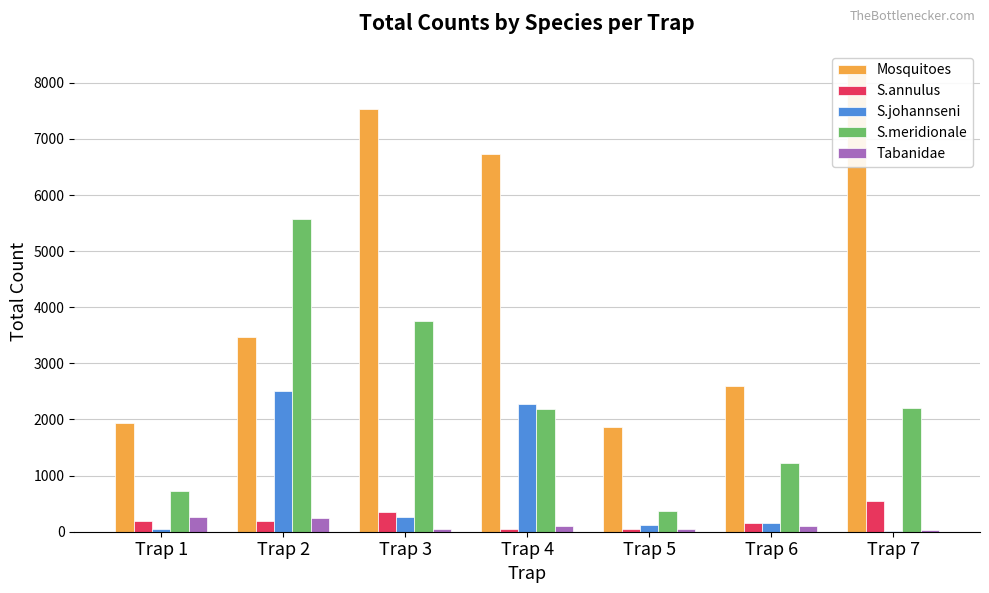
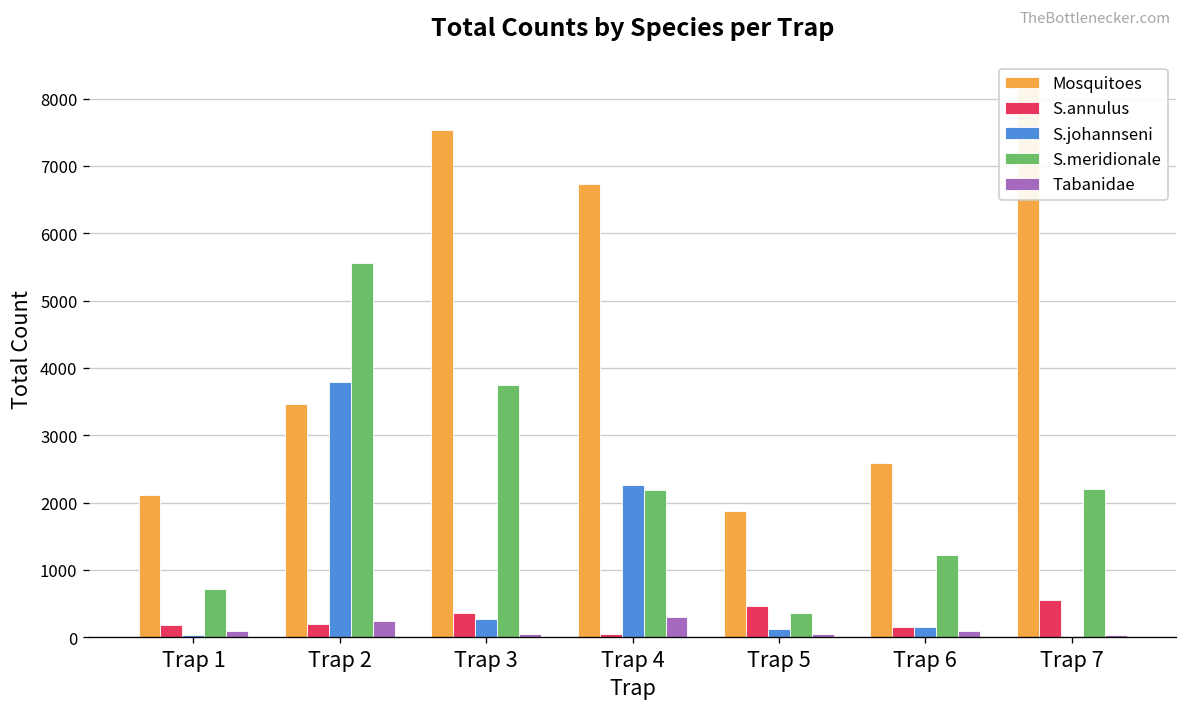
Mosquitoes, Trap 1: 1900 -> 2100
Tabanidae, Trap 1: 300 -> 100
S.johannseni, Trap 2: 2500 -> 3800
Tabanidae, Trap 4: 100 -> 300
S.annulus, Trap 5: 0 -> 500
